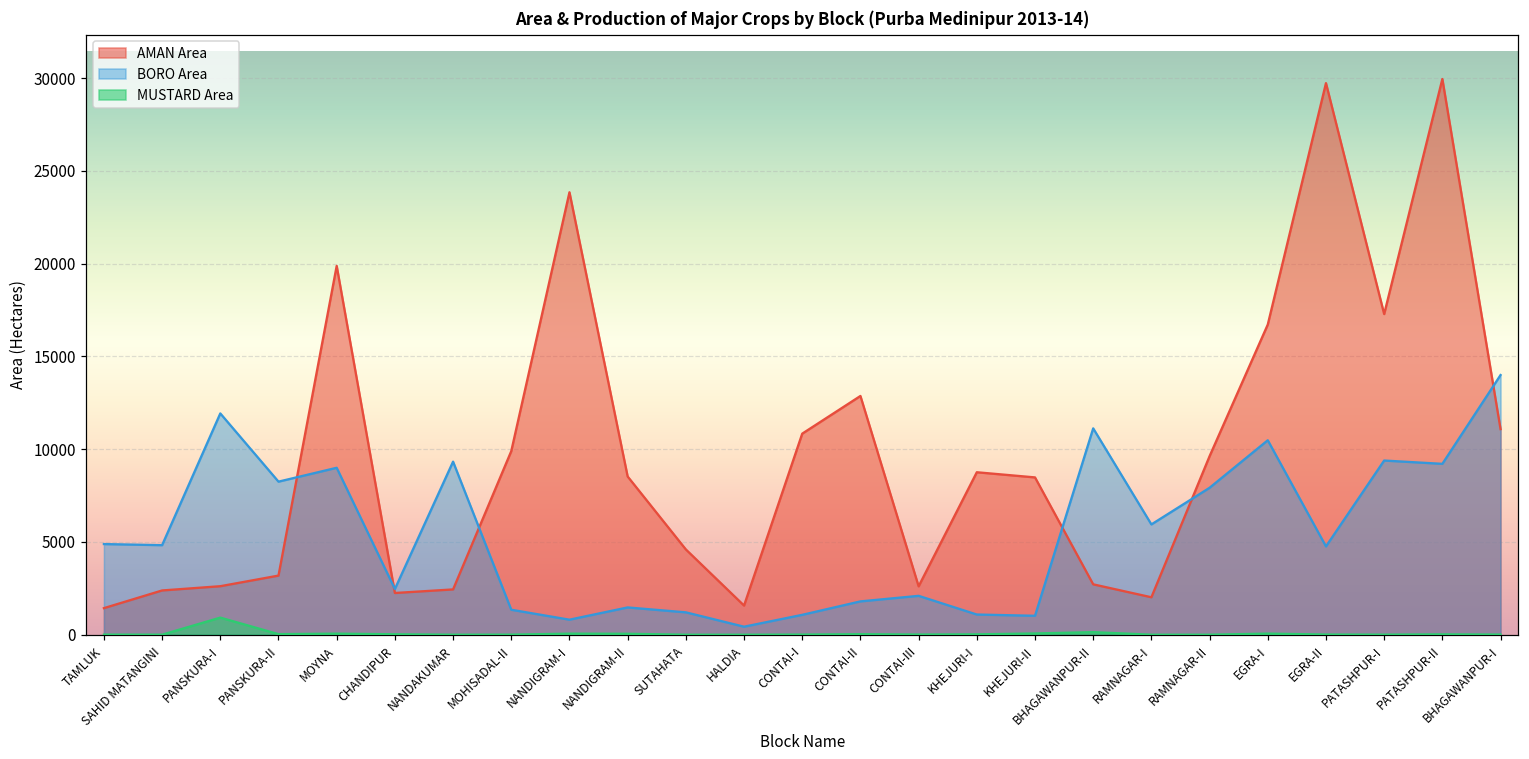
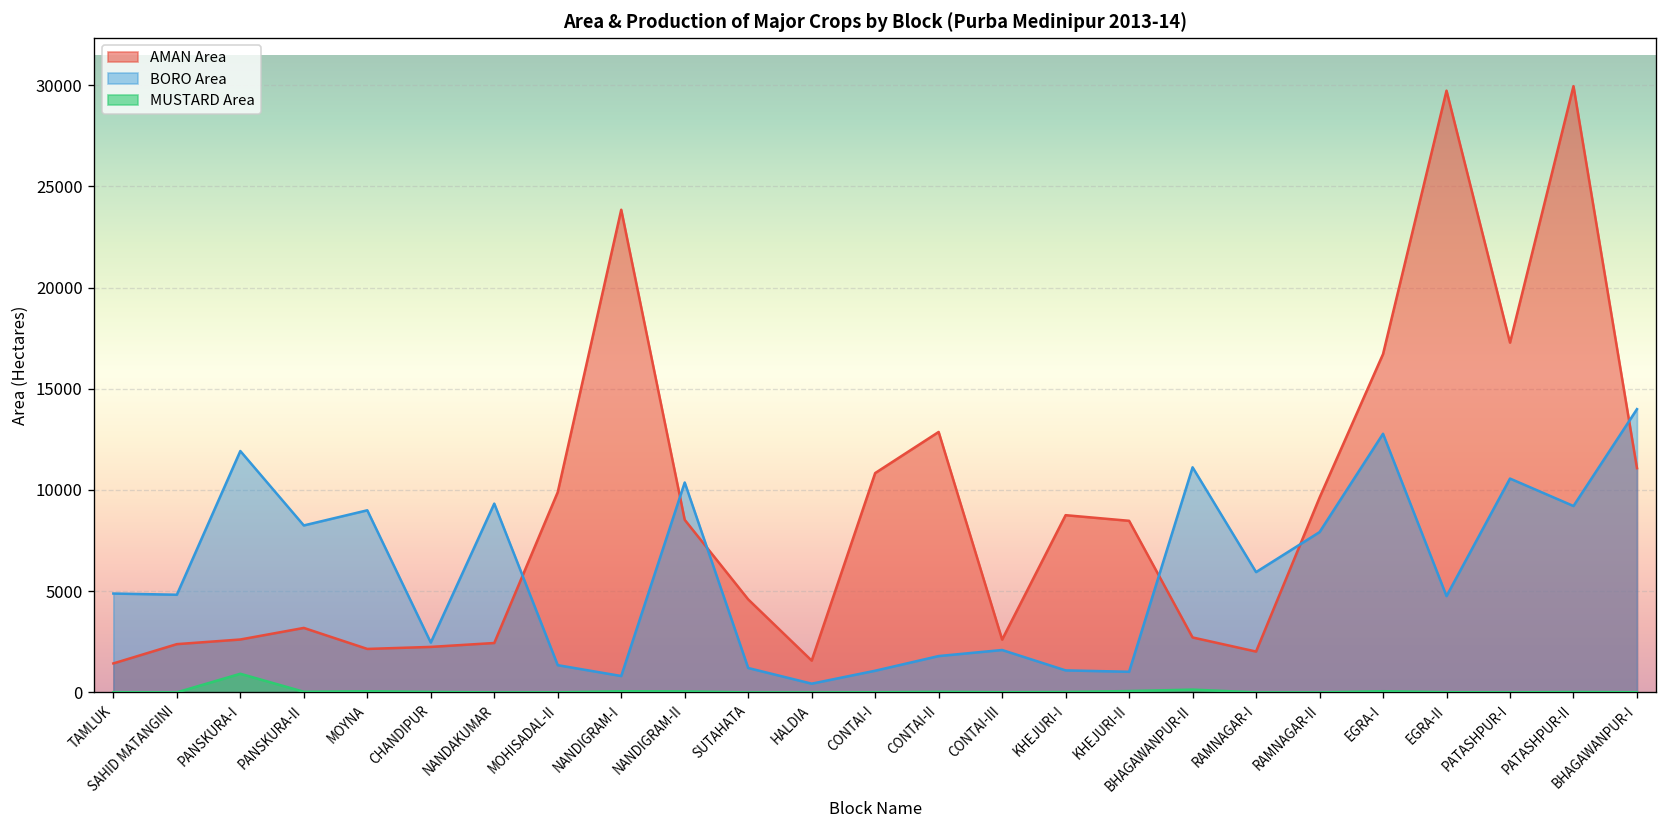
AMAN Area, MOYNA: 19900 -> 2100
BORO Area, NANDIGRAM-II: 1500 -> 10400
BORO Area, EGRA-I: 10500 -> 12800
BORO Area, PATASHPUR-I: 9400 -> 10600
